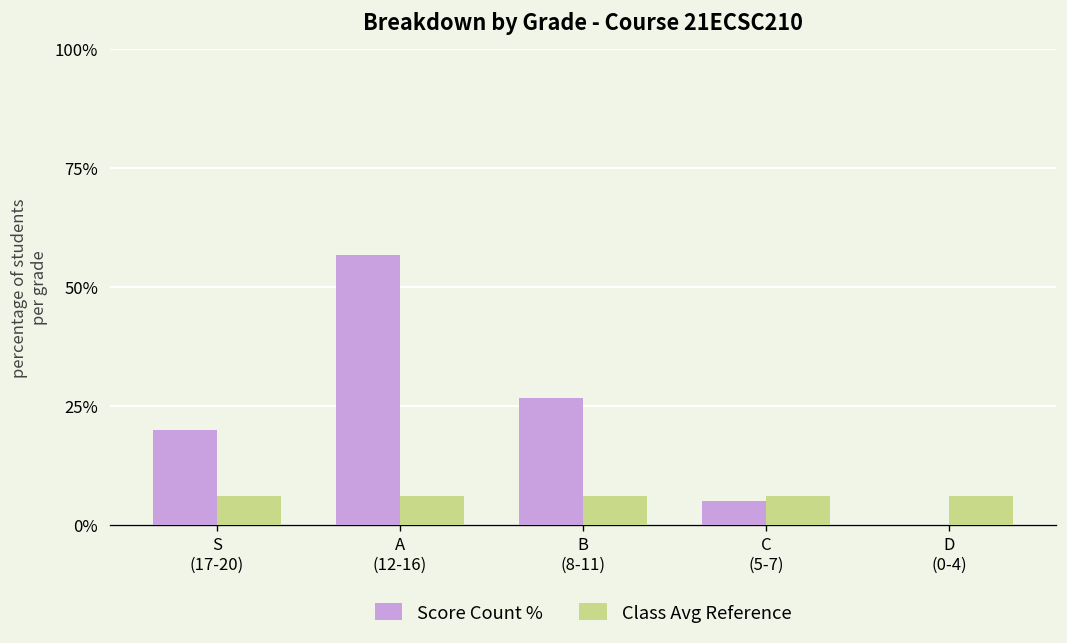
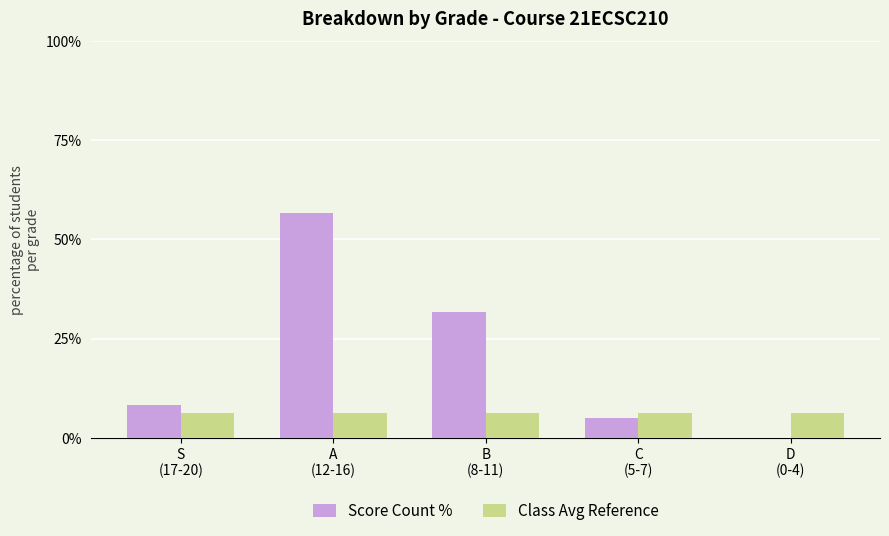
Score Count %, S (17-20): 20% -> 8%
Score Count %, B (8-11): 27% -> 32%
